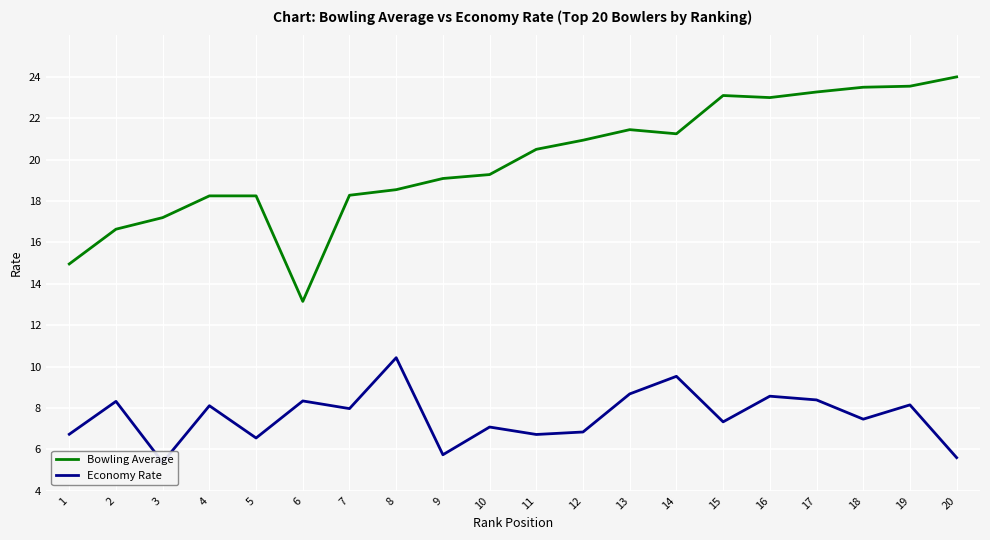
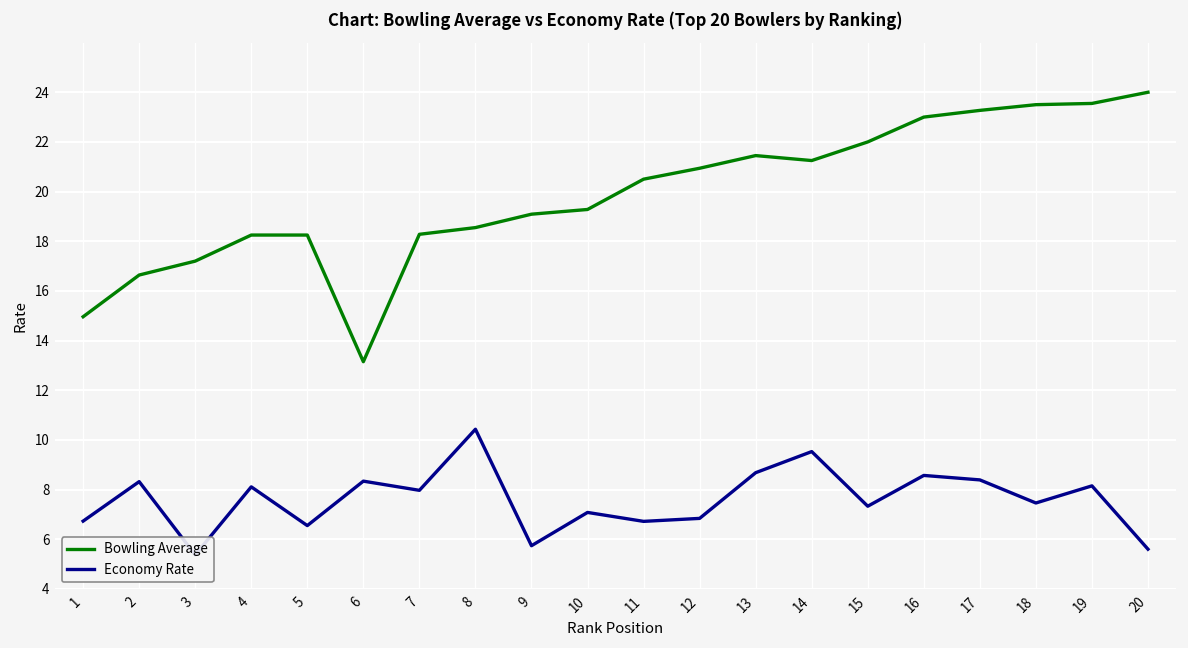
Bowling Average, 15: 23.1 -> 22.0
